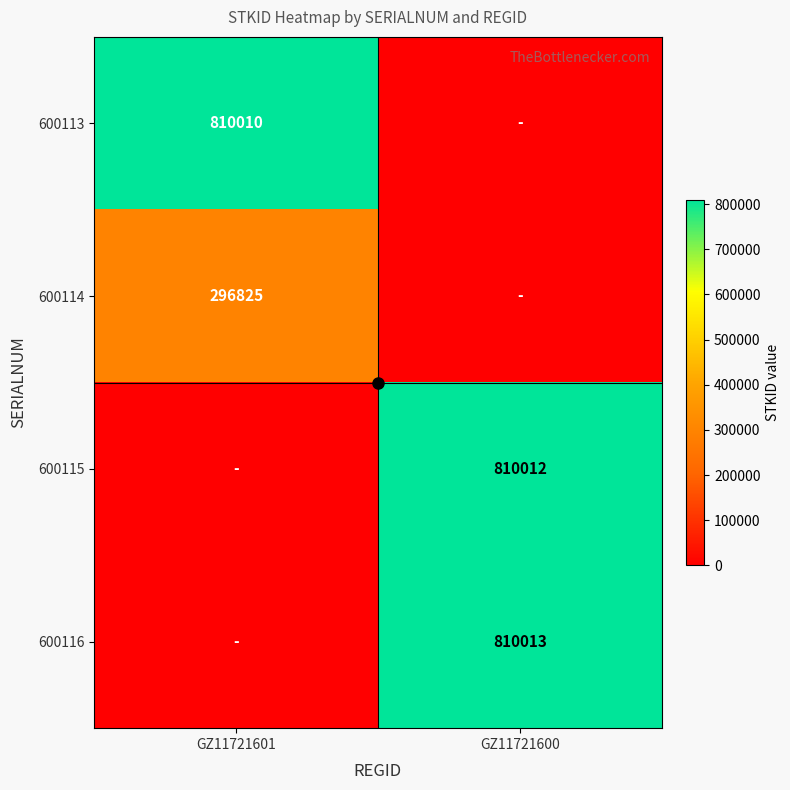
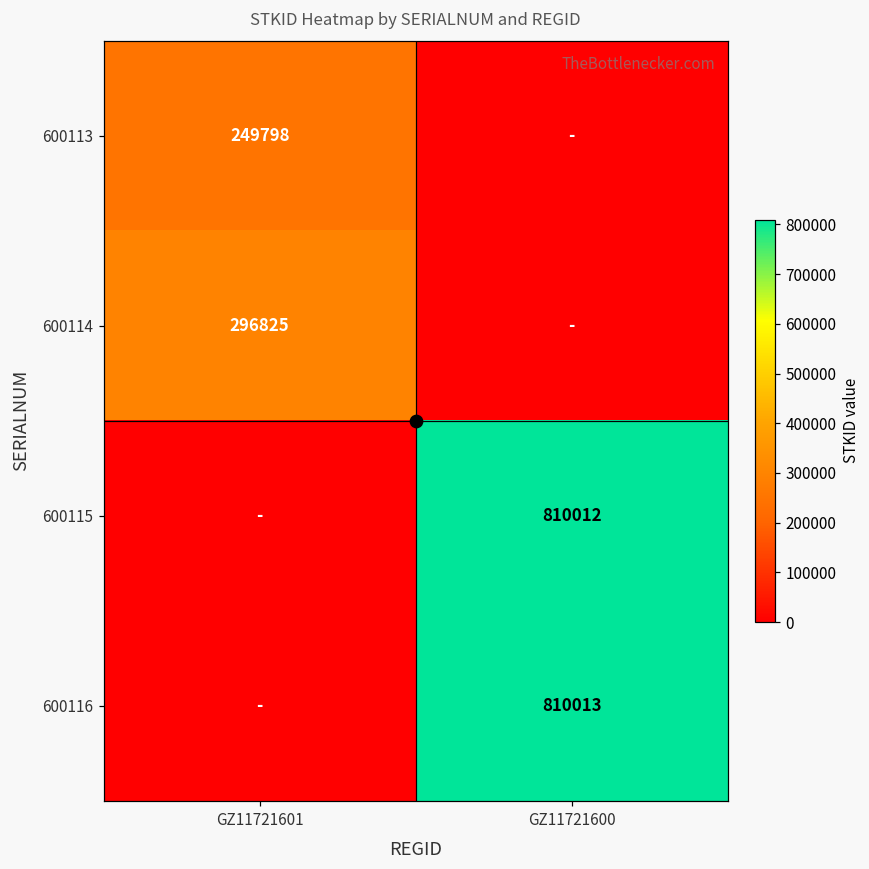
600113, GZ11721601: 810010 -> 249798
